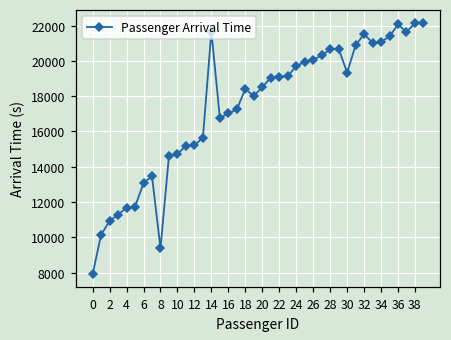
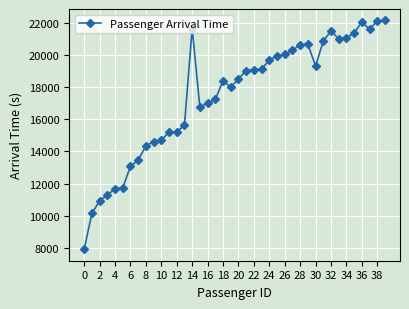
8: 9400 -> 14300
